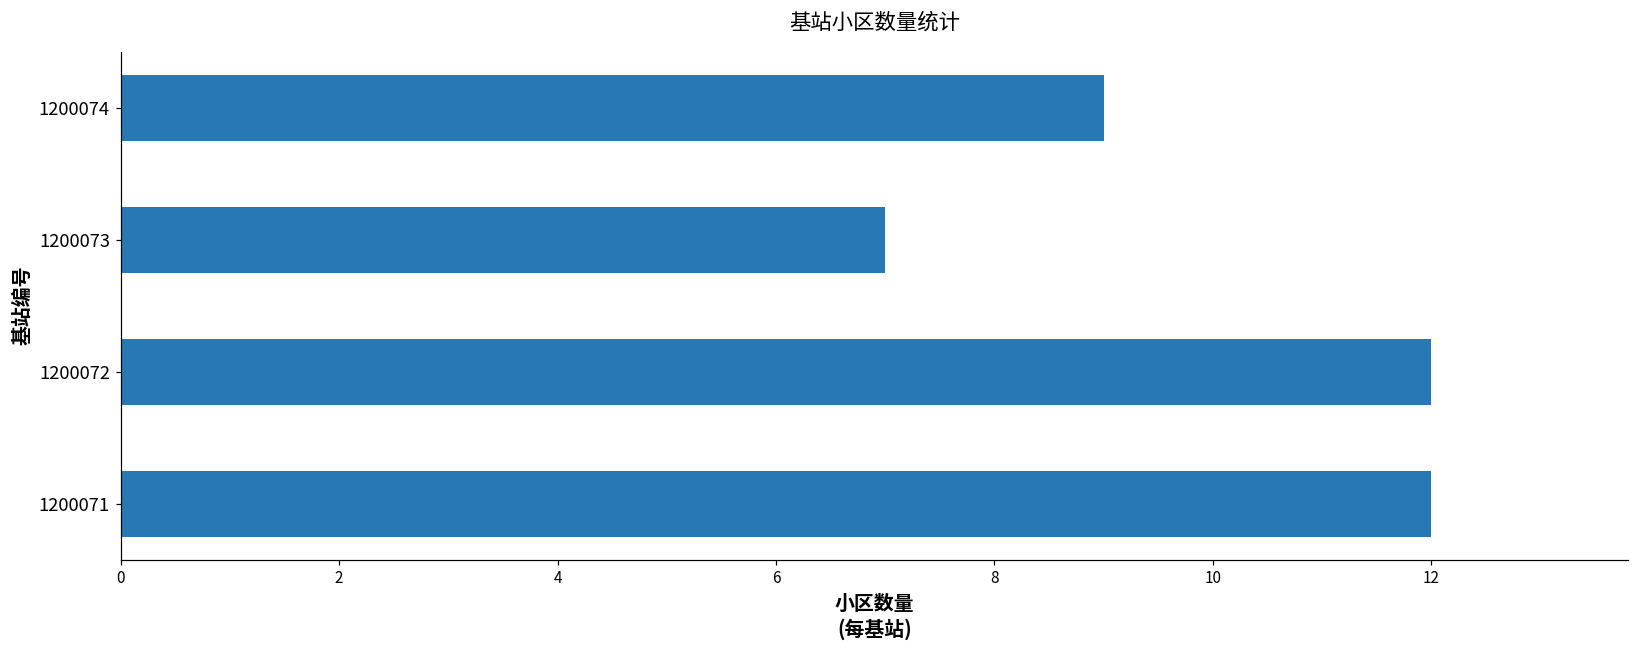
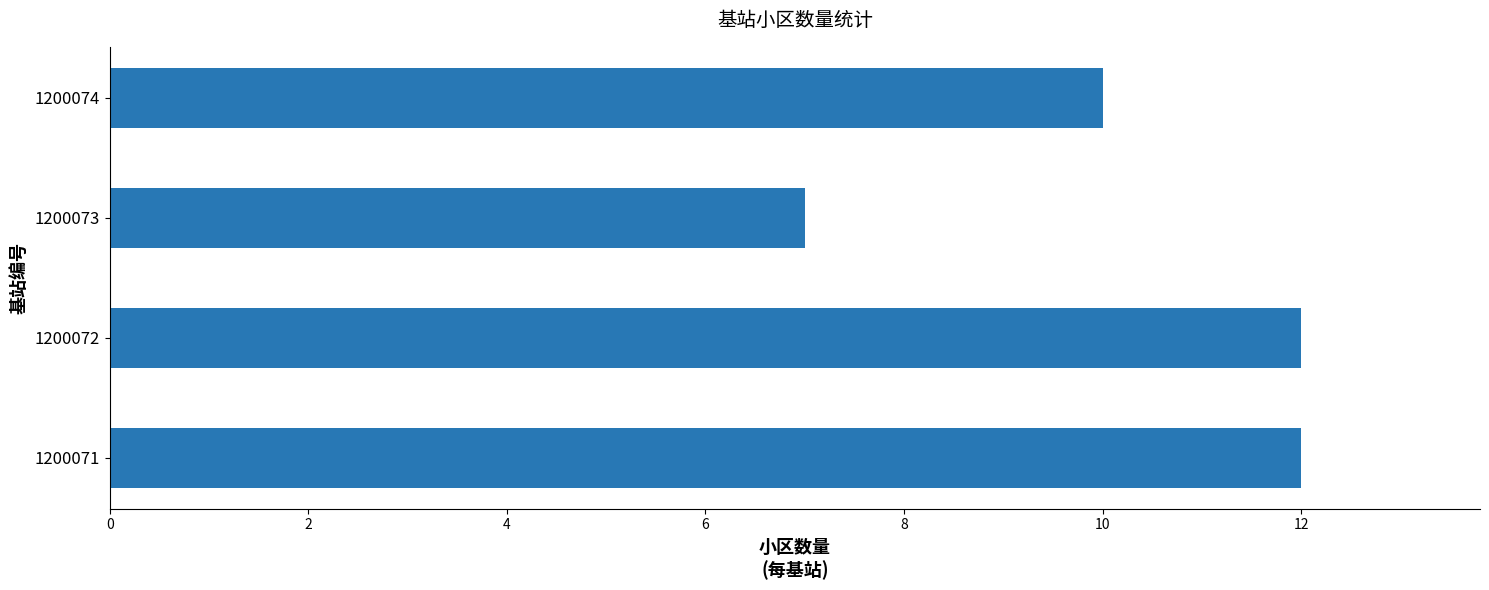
1200074: 9 -> 10
